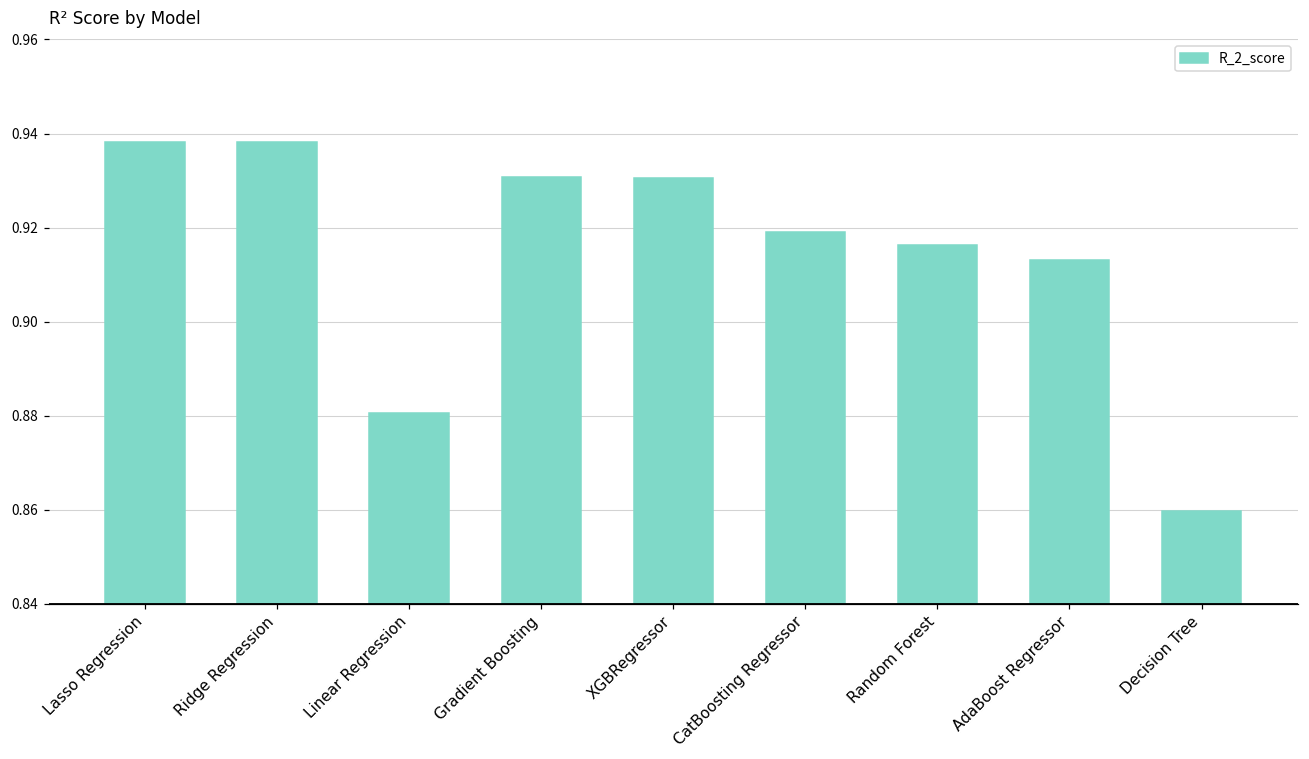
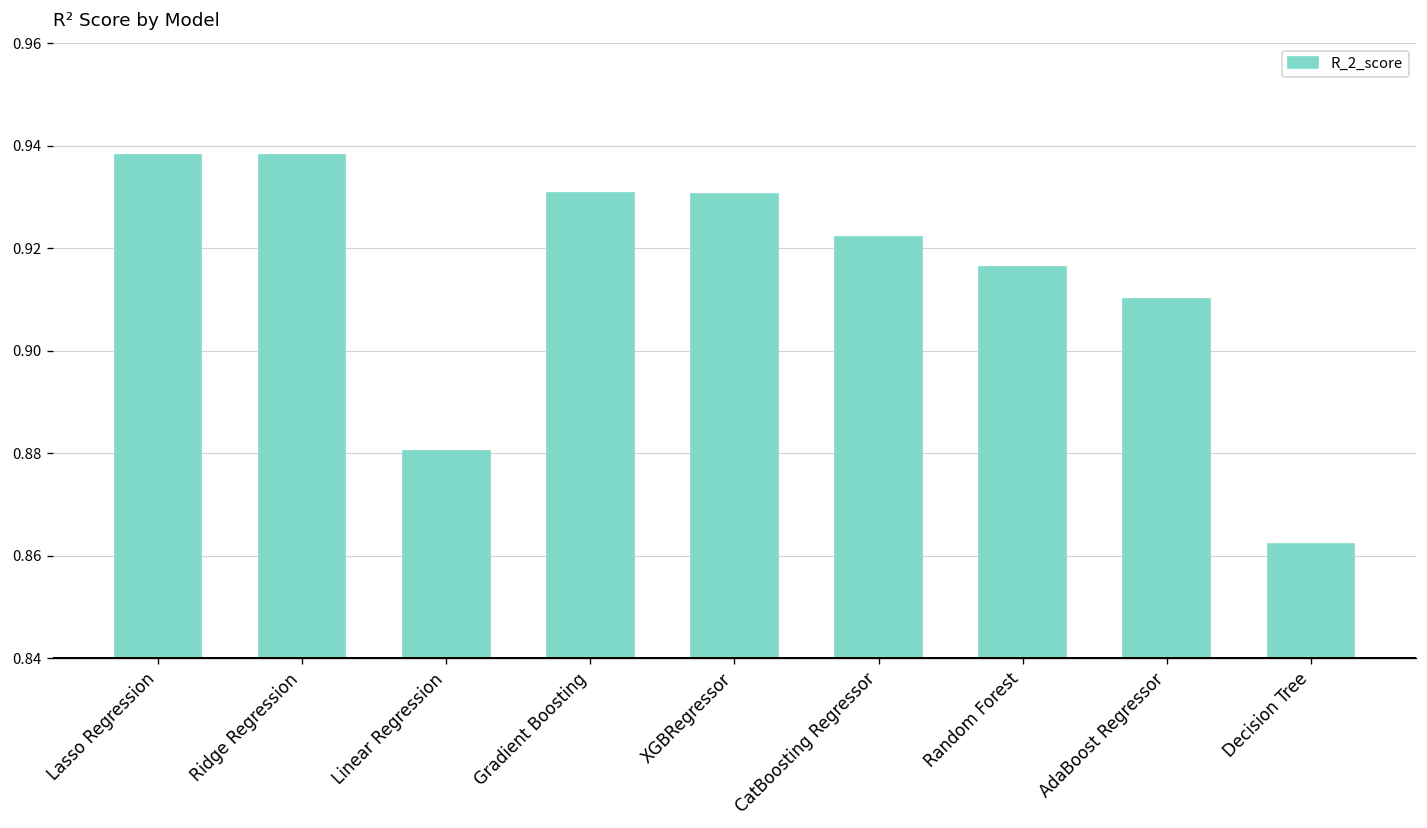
CatBoosting Regressor: 0.919 -> 0.922
AdaBoost Regressor: 0.913 -> 0.910
Decision Tree: 0.860 -> 0.862
